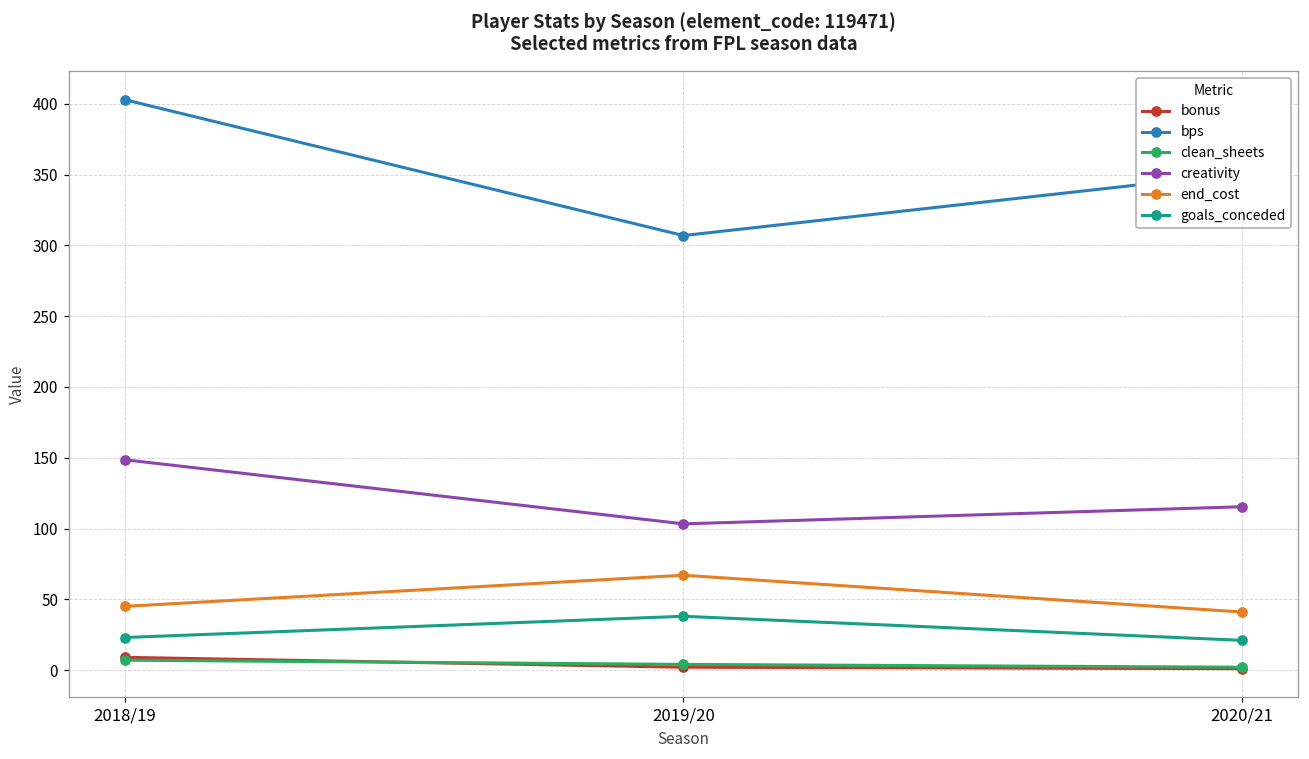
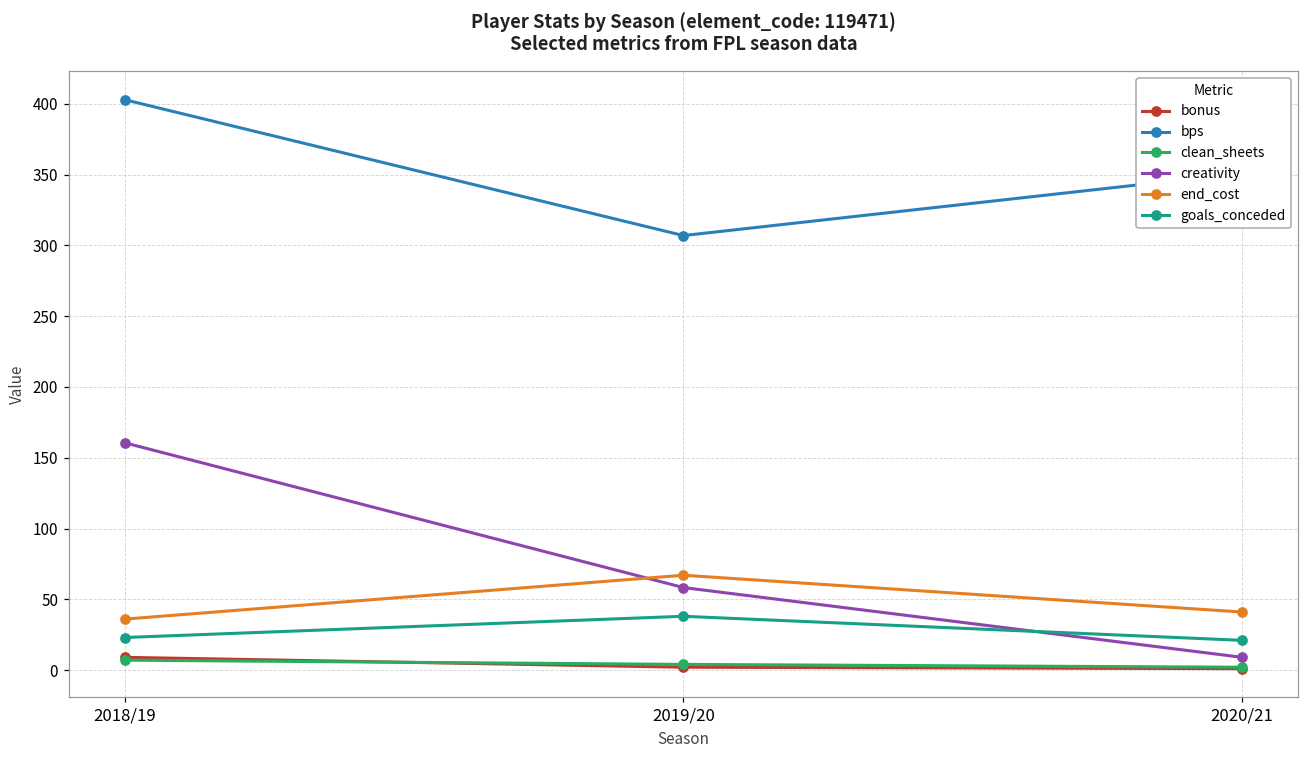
creativity, 2018/19: 149 -> 161
end_cost, 2018/19: 45 -> 36
creativity, 2019/20: 103 -> 58
creativity, 2020/21: 115 -> 9
